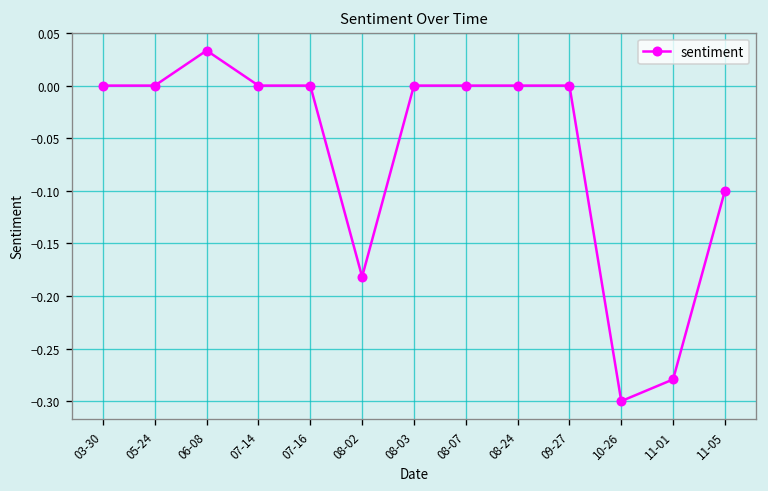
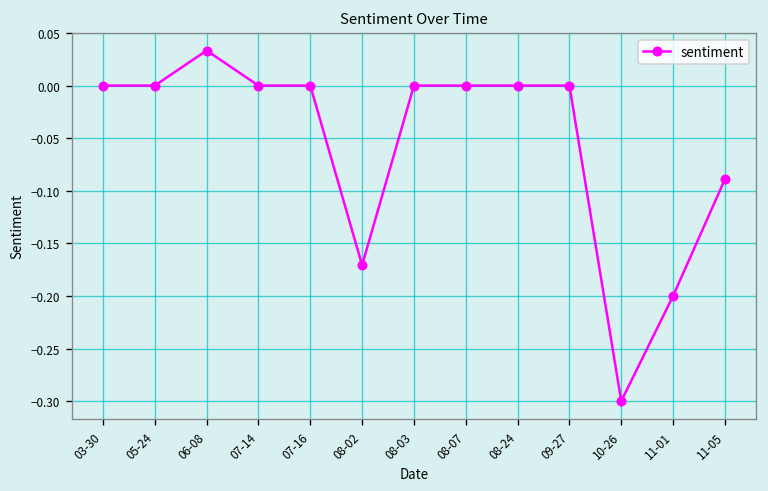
08-02: -0.18 -> -0.17
11-01: -0.28 -> -0.20
11-05: -0.10 -> -0.09
